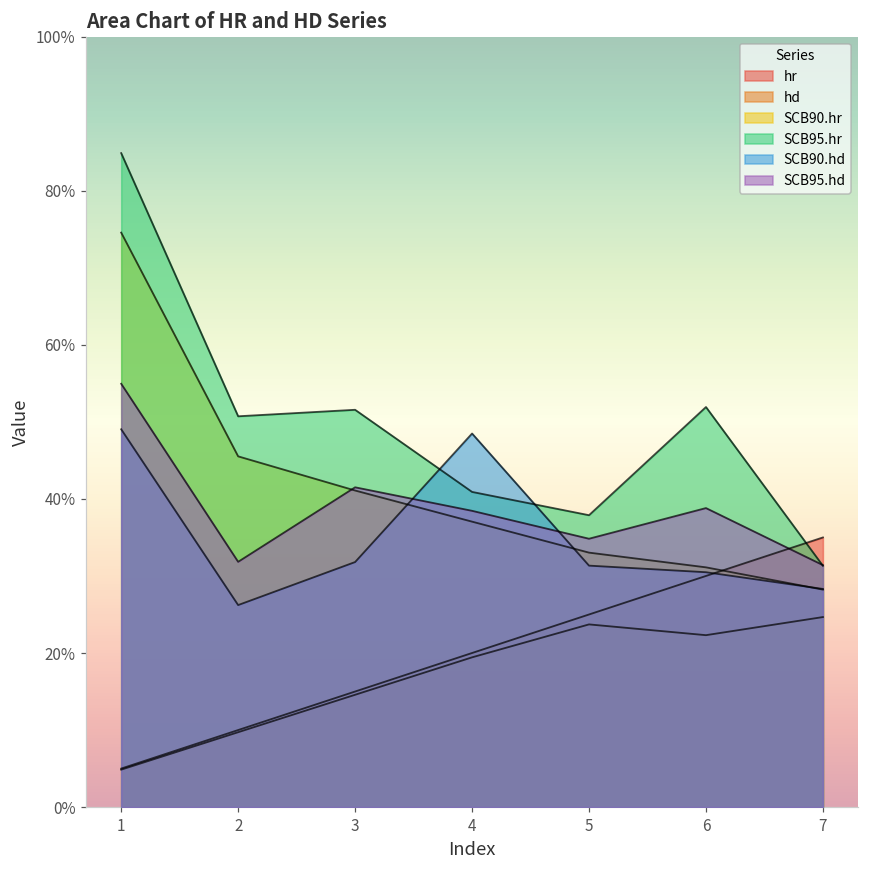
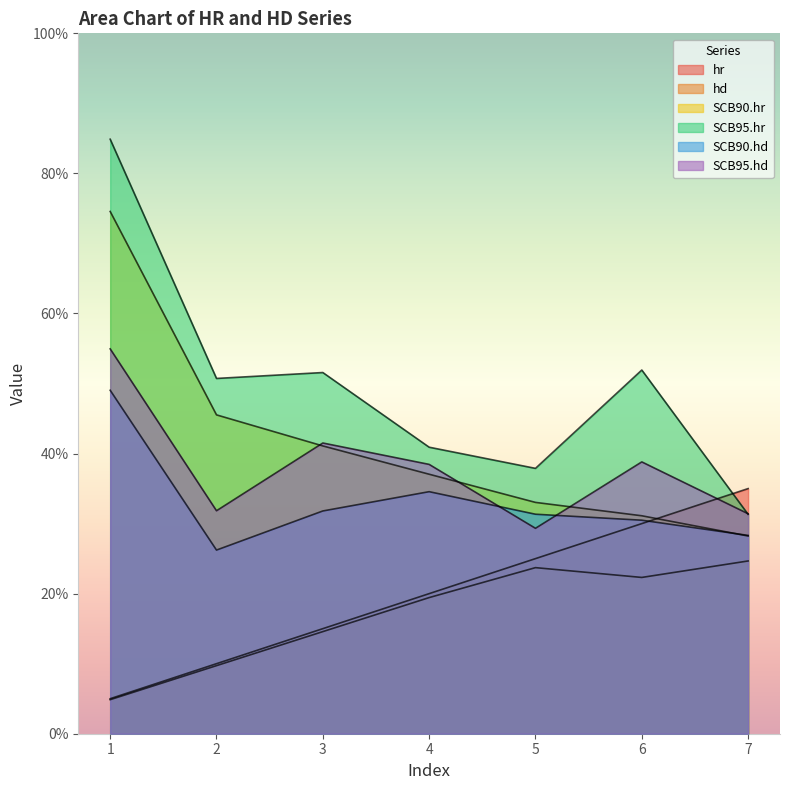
SCB90.hd, 4: 48% -> 35%
SCB95.hd, 5: 35% -> 29%
